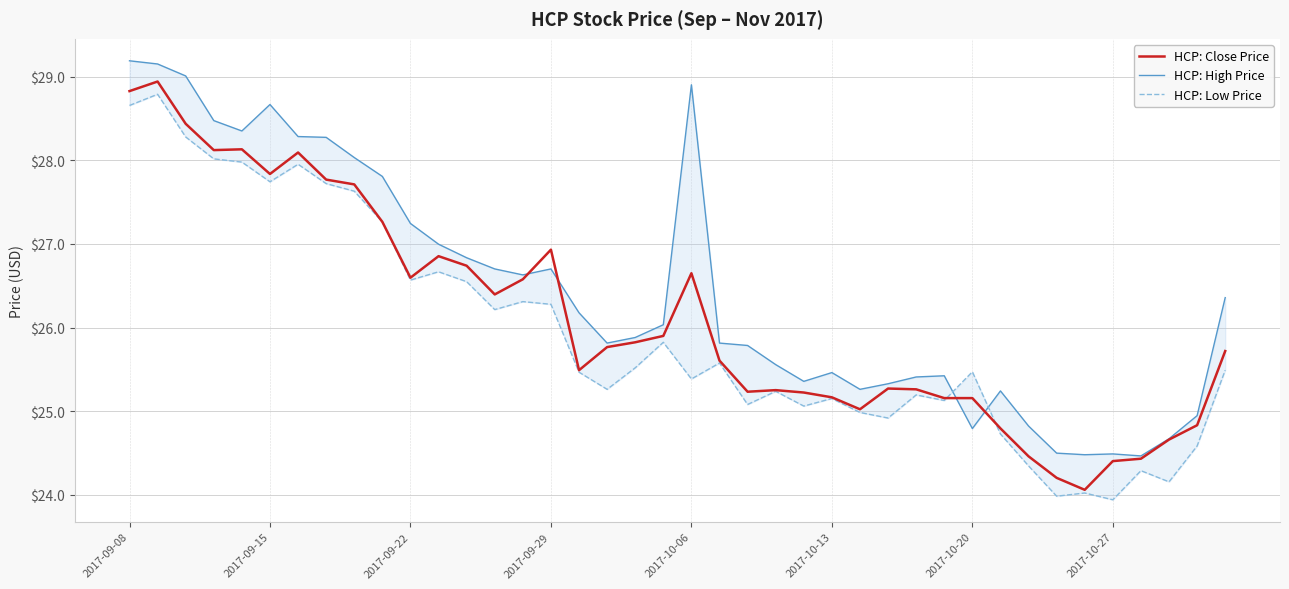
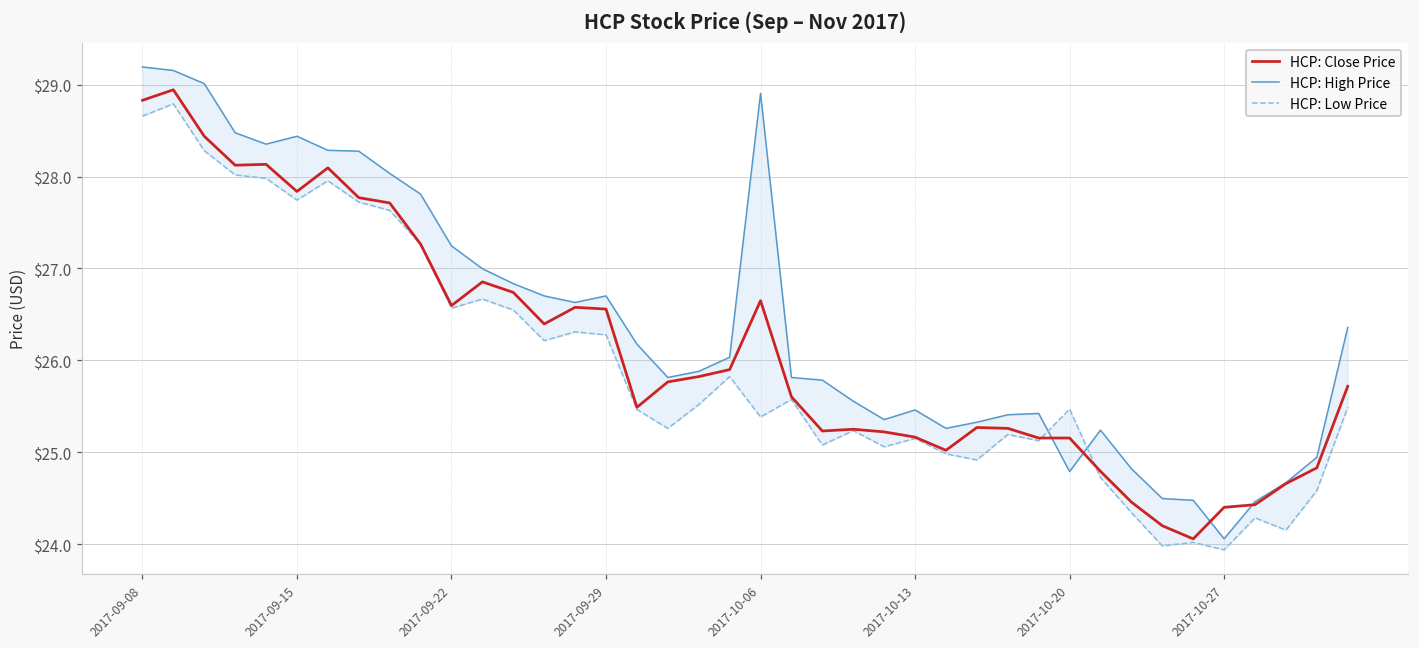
HCP: High Price, 2017-09-15: $28.7 -> $28.4
HCP: Close Price, 2017-09-29: $26.9 -> $26.6
HCP: High Price, 2017-10-27: $24.5 -> $24.1
